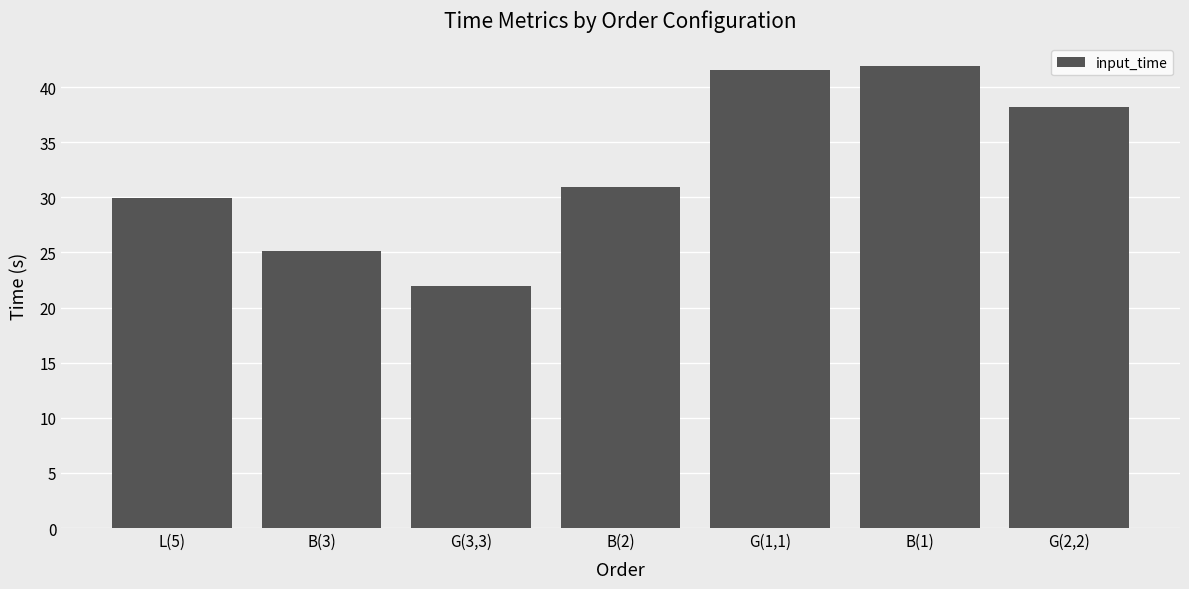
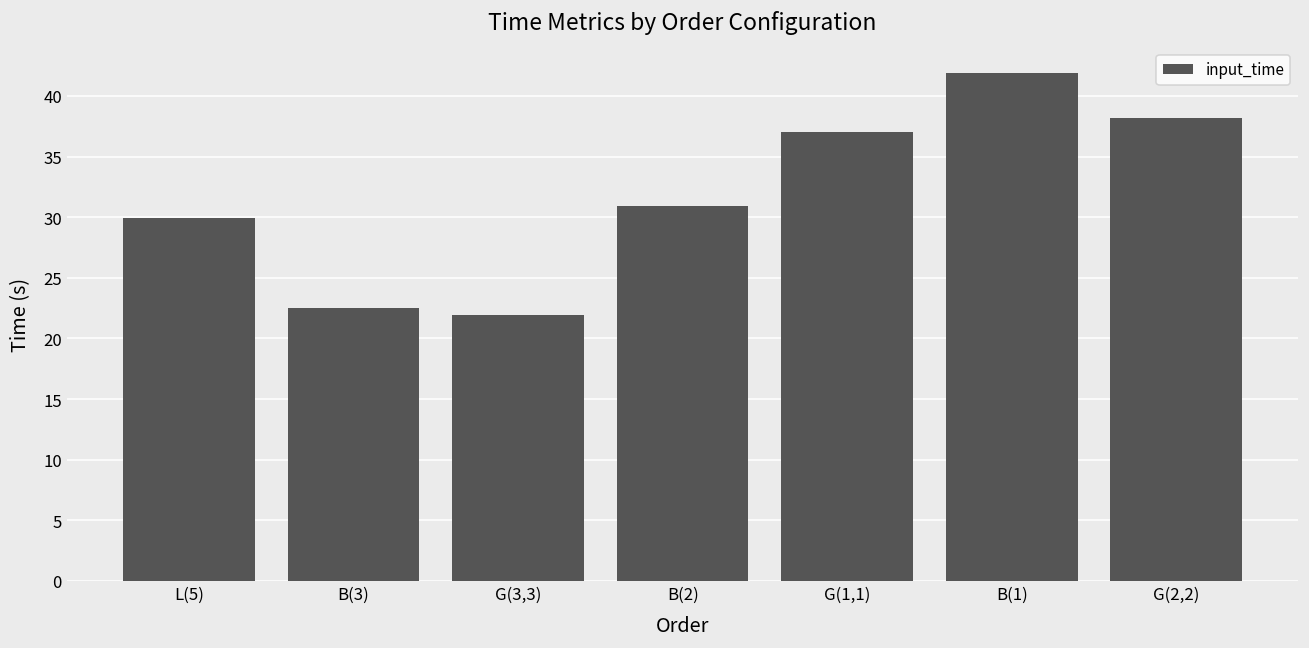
B(3): 25.1 -> 22.5
G(1,1): 41.5 -> 37.0
